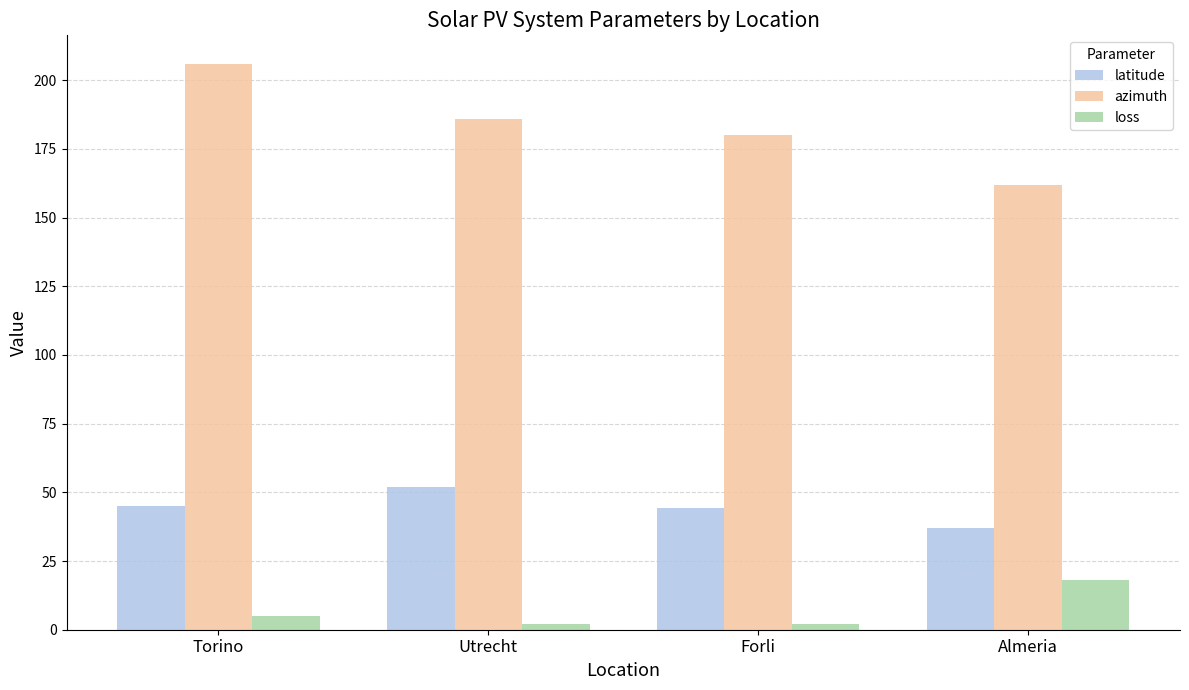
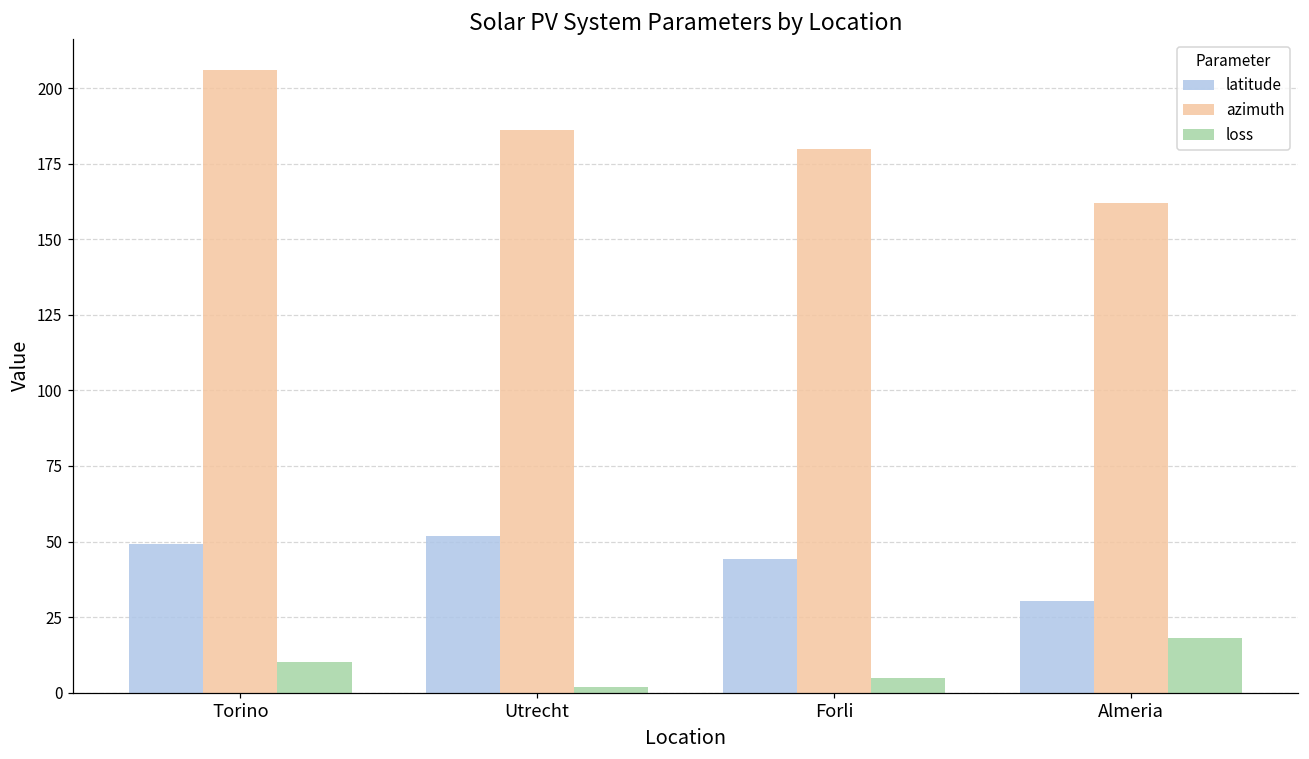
latitude, Torino: 45 -> 49
loss, Torino: 5 -> 10
loss, Forli: 2 -> 5
latitude, Almeria: 37 -> 30
